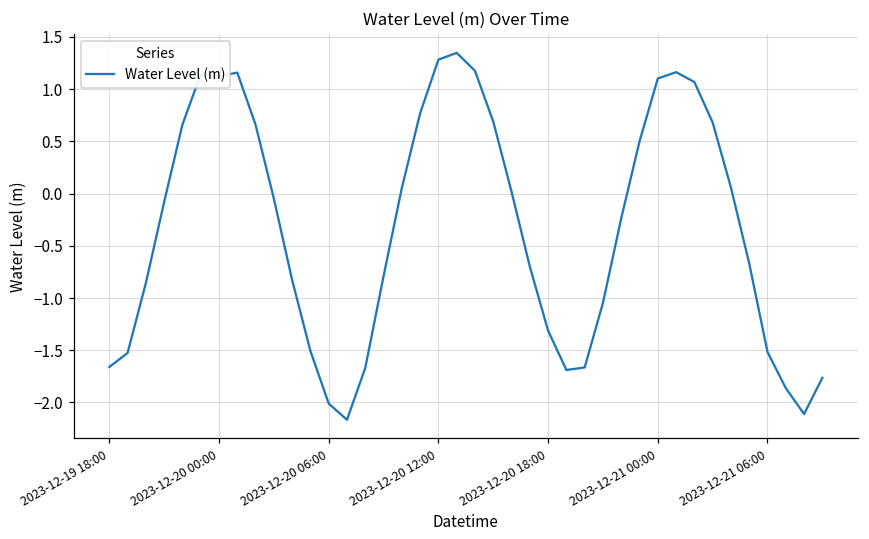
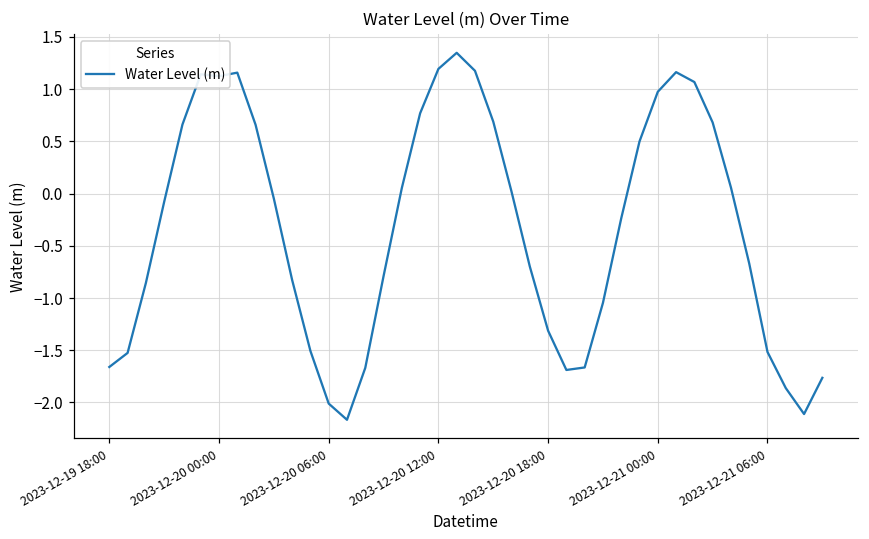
2023-12-20 12:00: 1.3 -> 1.2
2023-12-21 00:00: 1.1 -> 1.0
